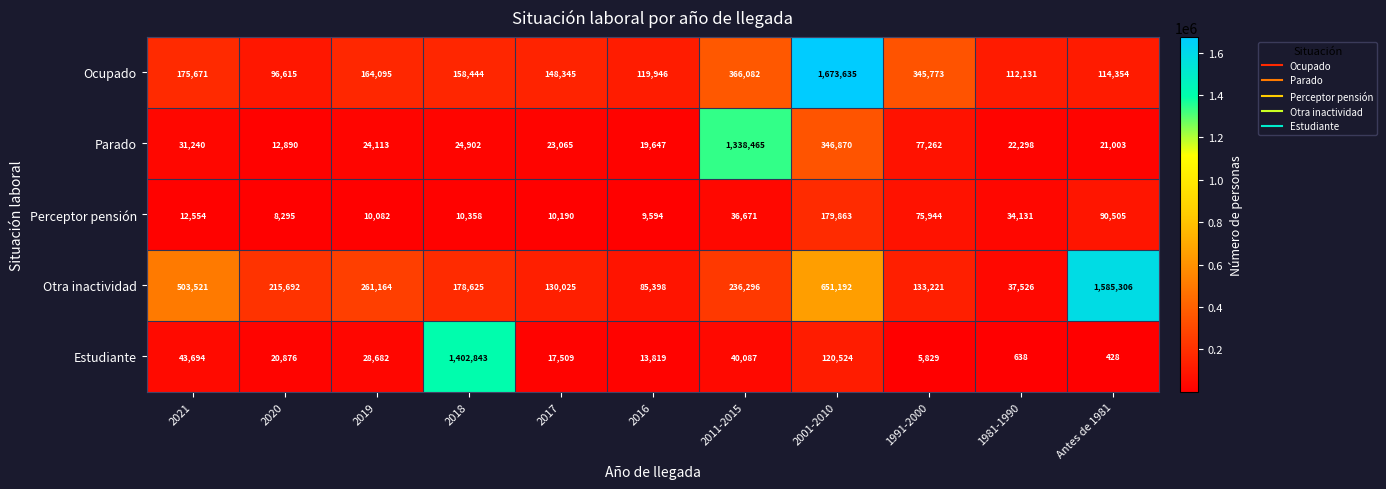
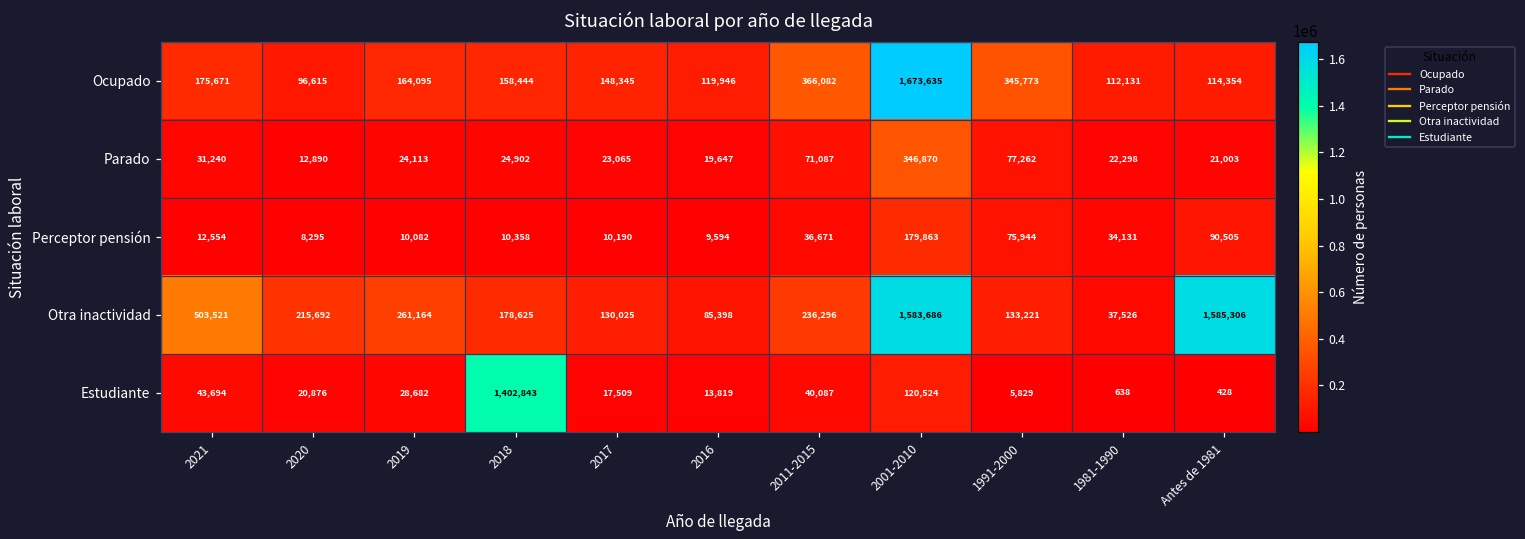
Parado, 2011-2015: 1,338,465 -> 71,087
Otra inactividad, 2001-2010: 651,192 -> 1,583,686
